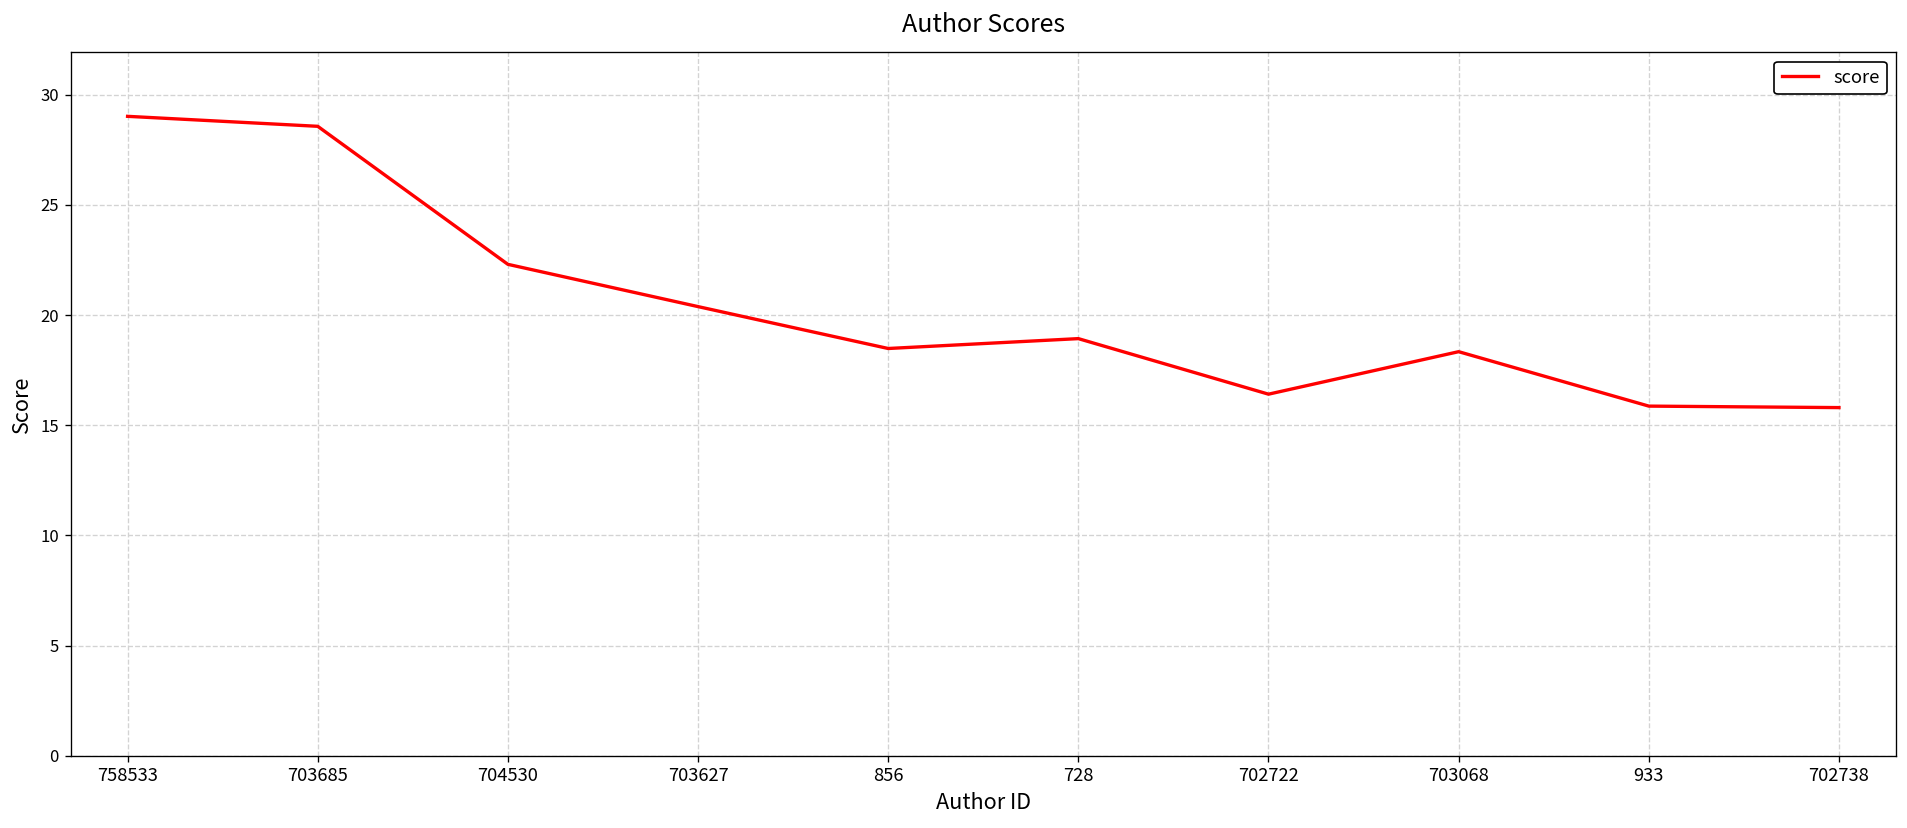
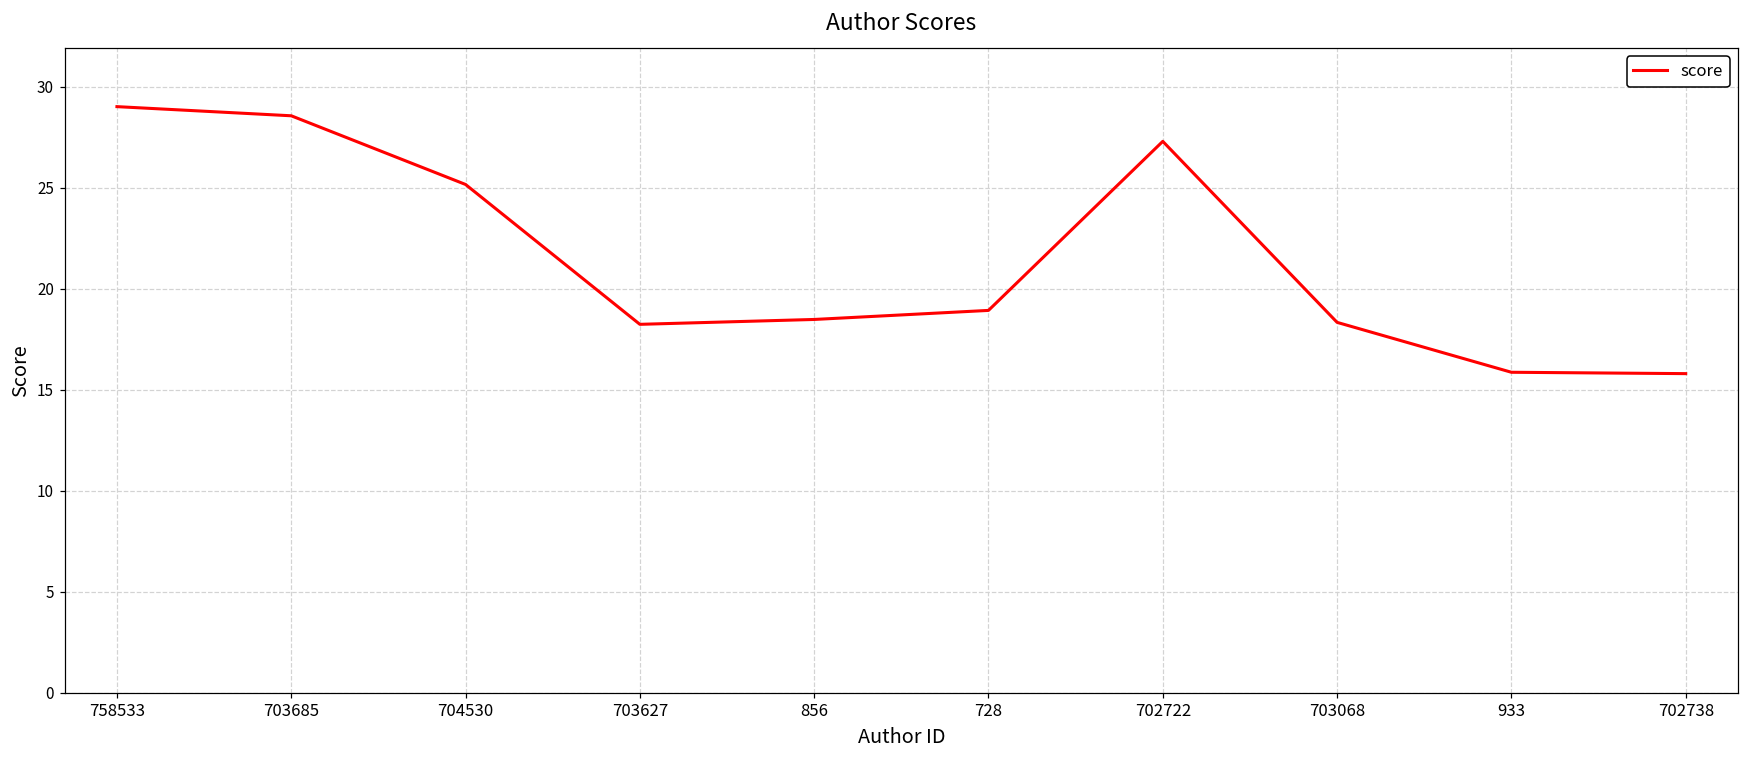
704530: 22.3 -> 25.2
703627: 20.4 -> 18.2
702722: 16.4 -> 27.3
